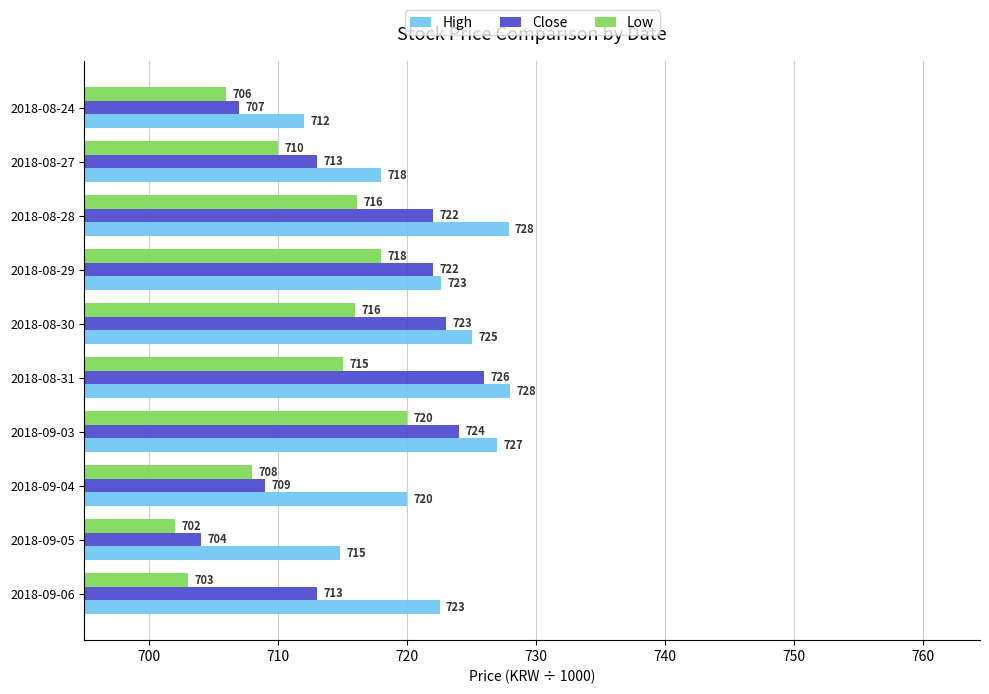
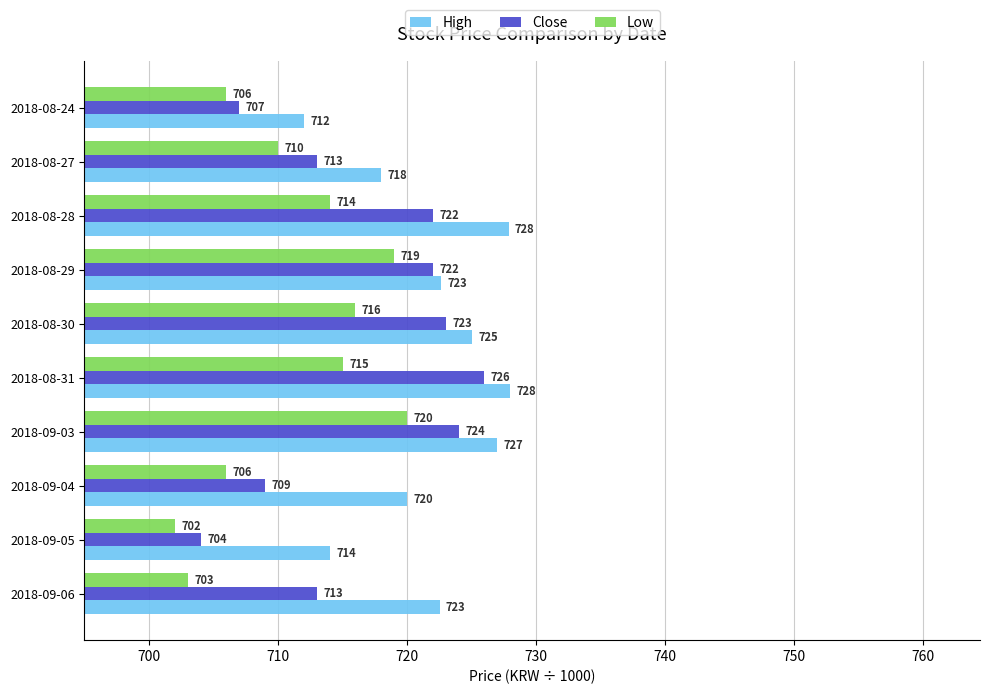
Low, 2018-08-28: 716 -> 714
Low, 2018-08-29: 718 -> 719
Low, 2018-09-04: 708 -> 706
High, 2018-09-05: 715 -> 714
